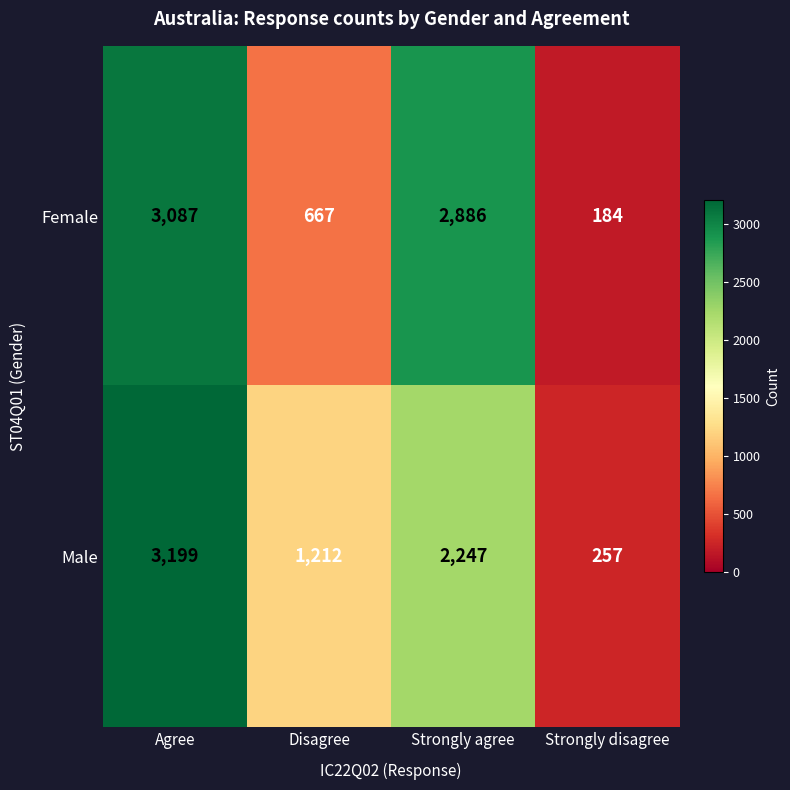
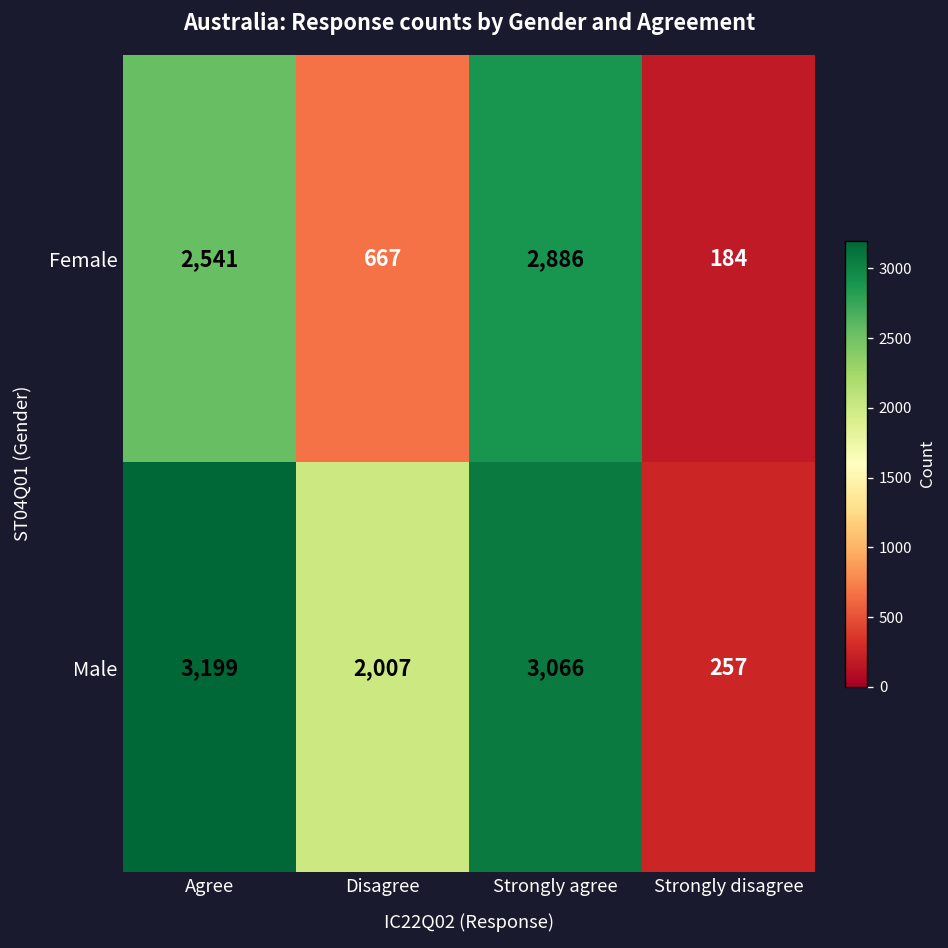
Female, Agree: 3,087 -> 2,541
Male, Disagree: 1,212 -> 2,007
Male, Strongly agree: 2,247 -> 3,066
